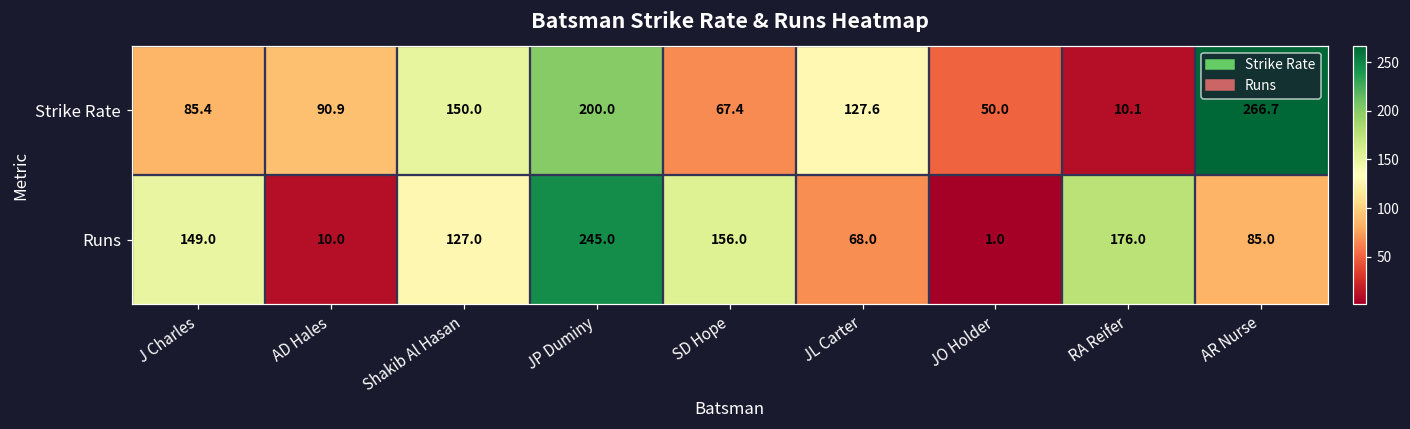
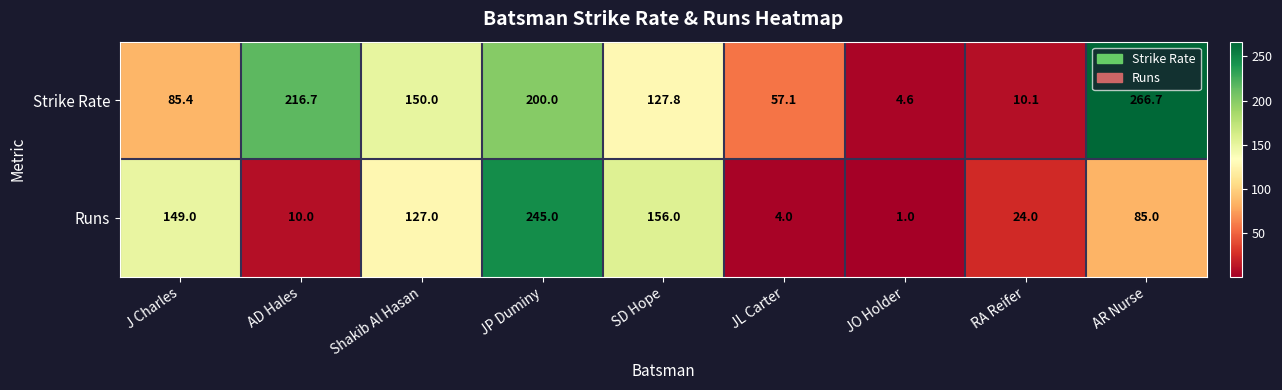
Strike Rate, AD Hales: 90.9 -> 216.7
Strike Rate, SD Hope: 67.4 -> 127.8
Strike Rate, JL Carter: 127.6 -> 57.1
Strike Rate, JO Holder: 50.0 -> 4.6
Runs, JL Carter: 68.0 -> 4.0
Runs, RA Reifer: 176.0 -> 24.0
